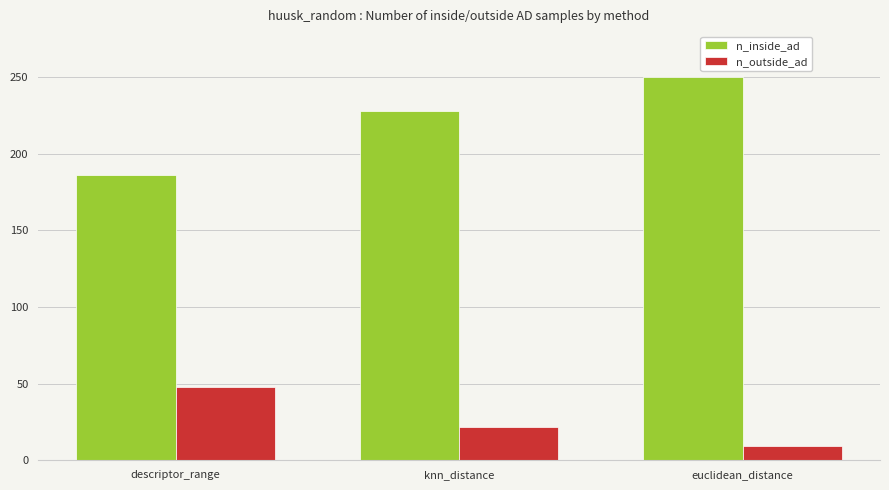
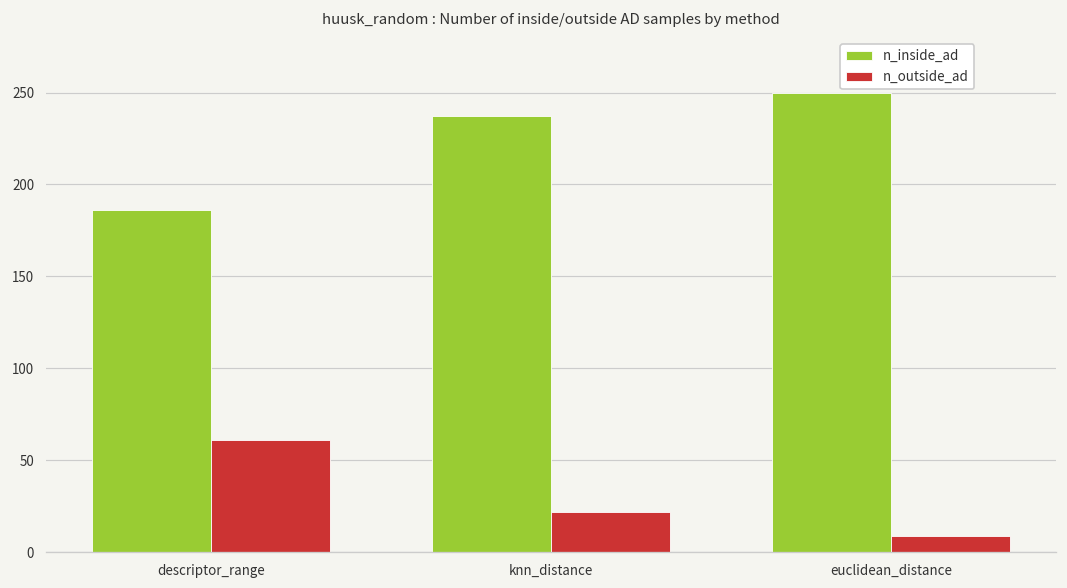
n_outside_ad, descriptor_range: 48 -> 61
n_inside_ad, knn_distance: 228 -> 237
